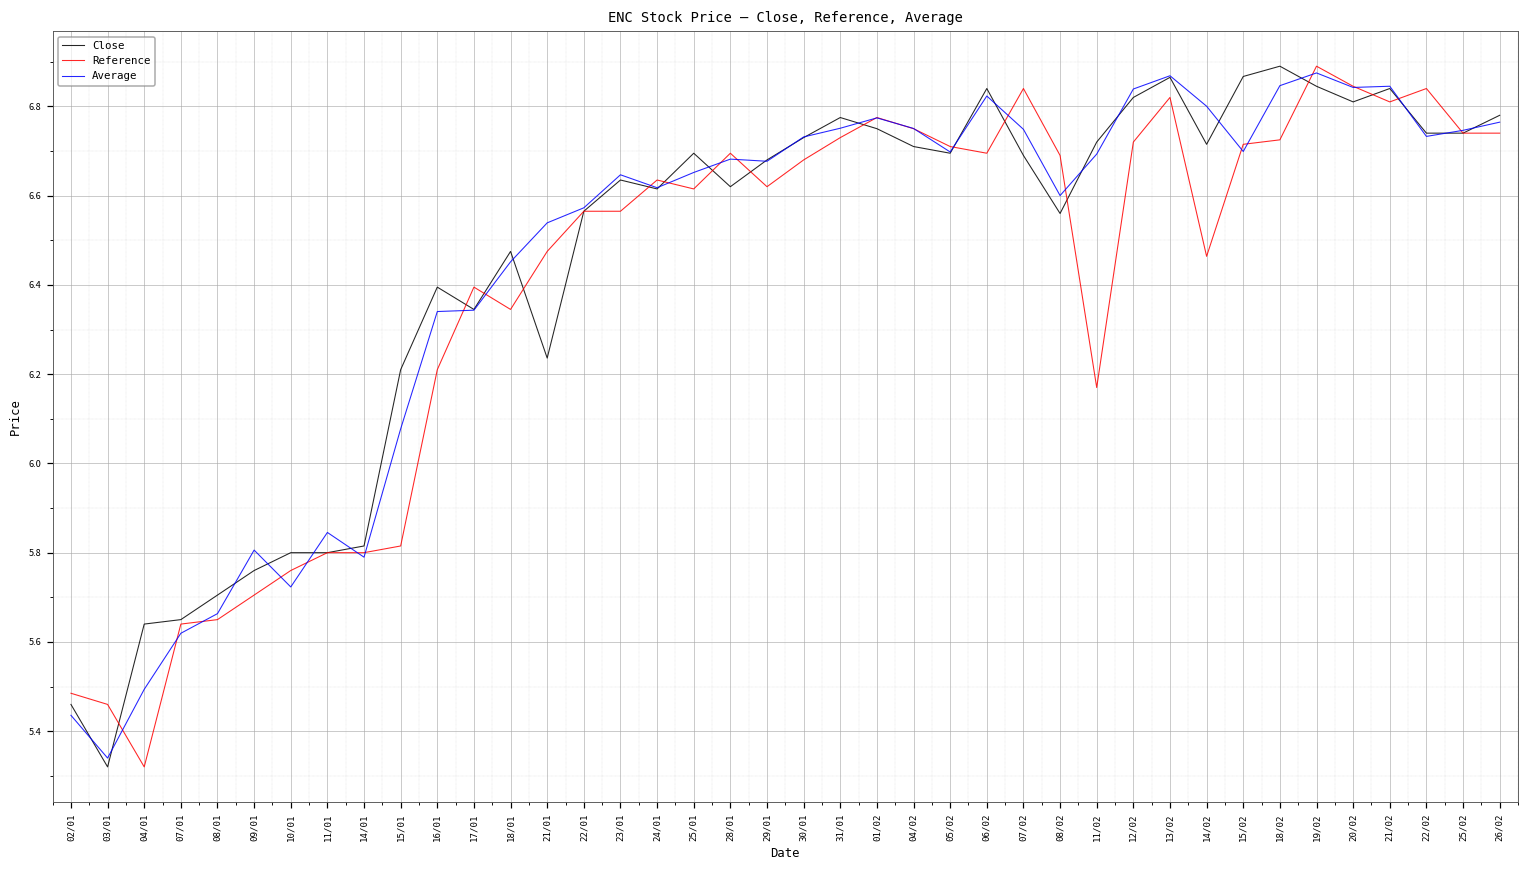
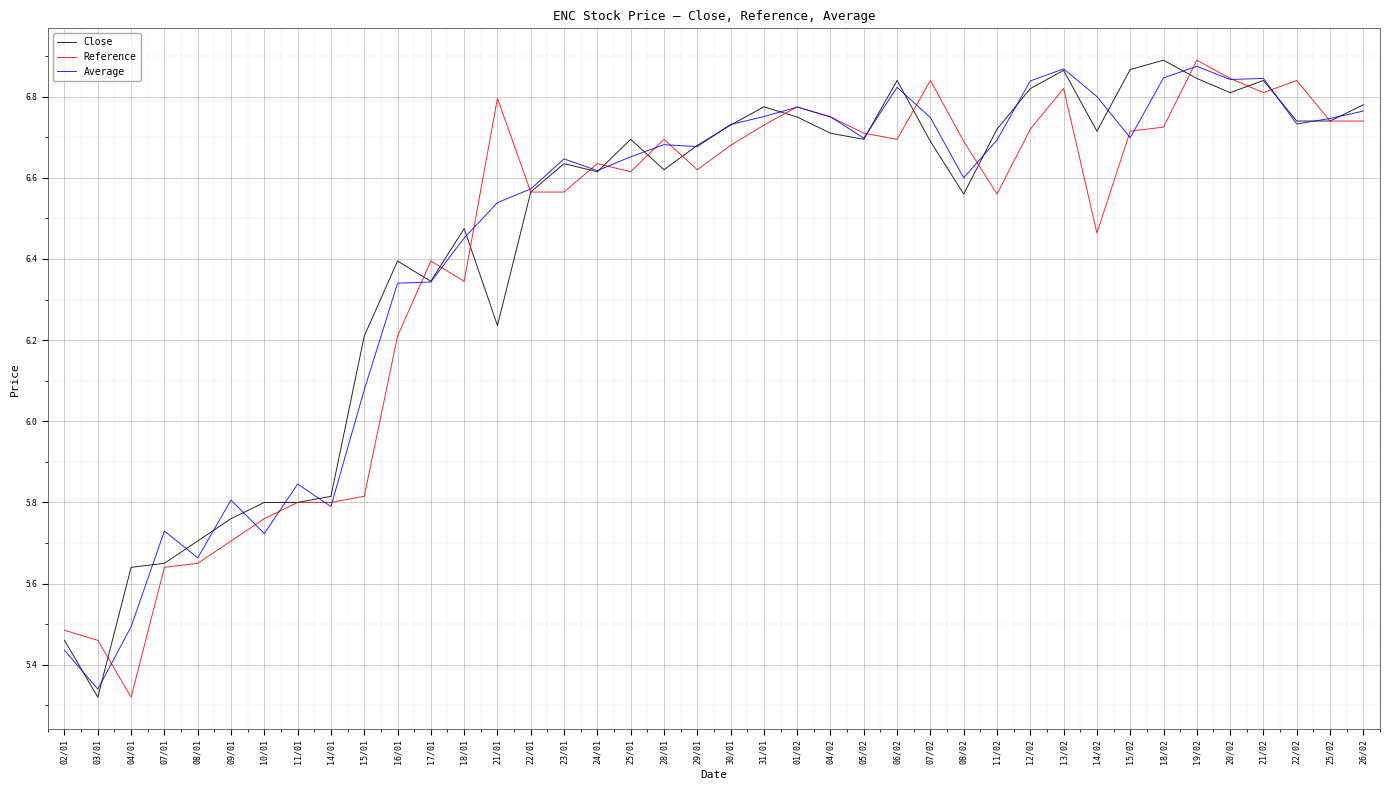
Average, 07/01: 5.62 -> 5.73
Reference, 21/01: 6.48 -> 6.80
Reference, 11/02: 6.17 -> 6.56
